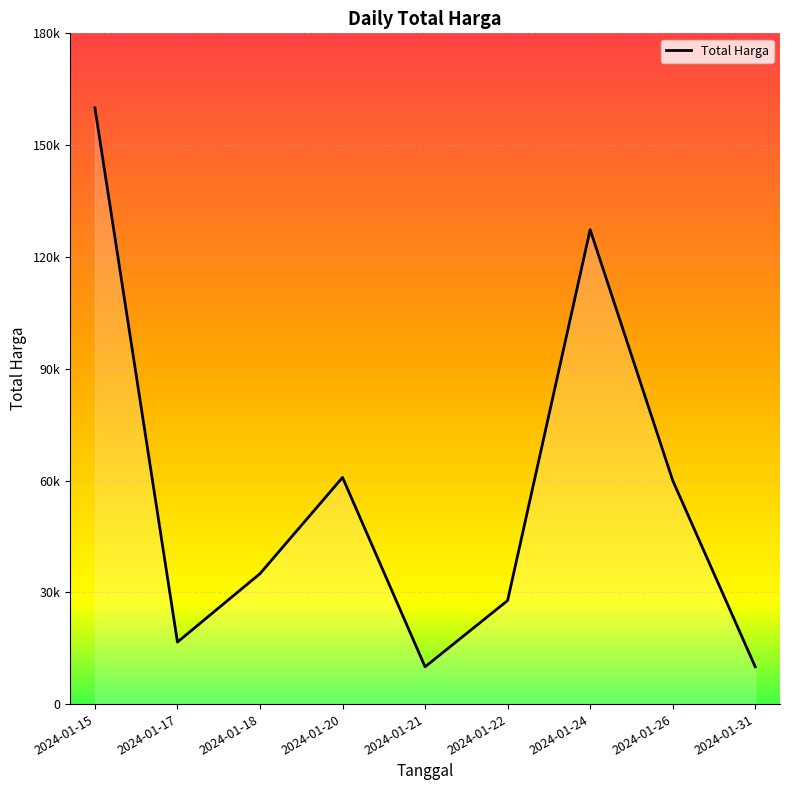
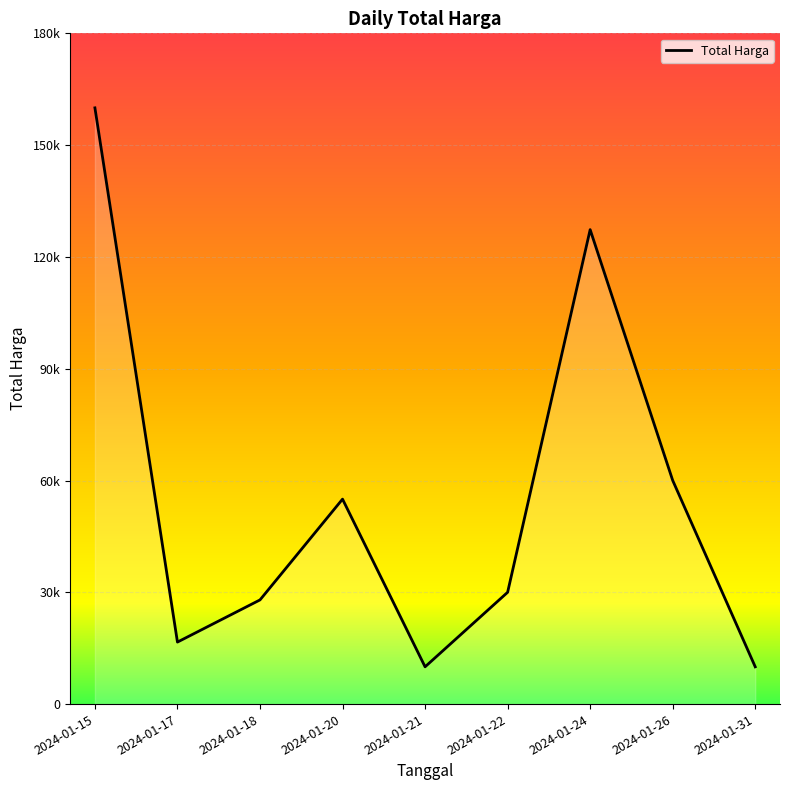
2024-01-18: 35000 -> 28000
2024-01-20: 61000 -> 55000
2024-01-22: 28000 -> 30000
